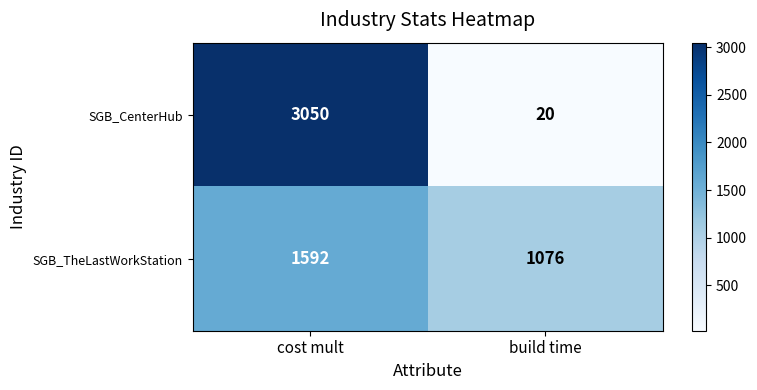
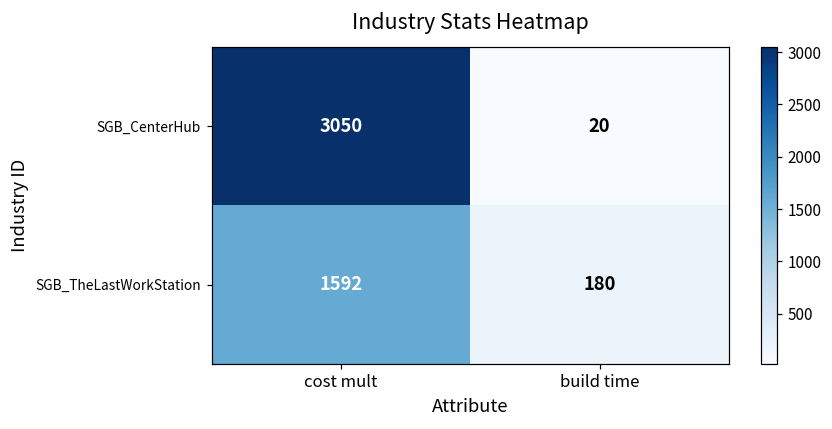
SGB_TheLastWorkStation, build time: 1076 -> 180
